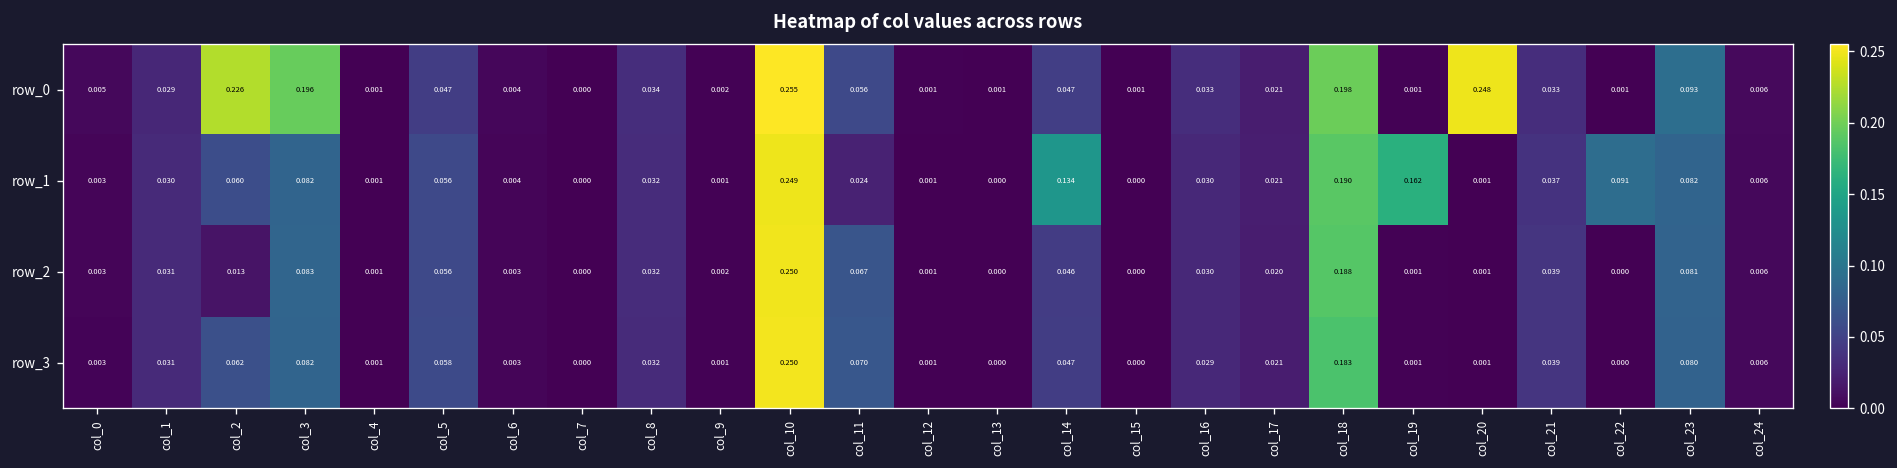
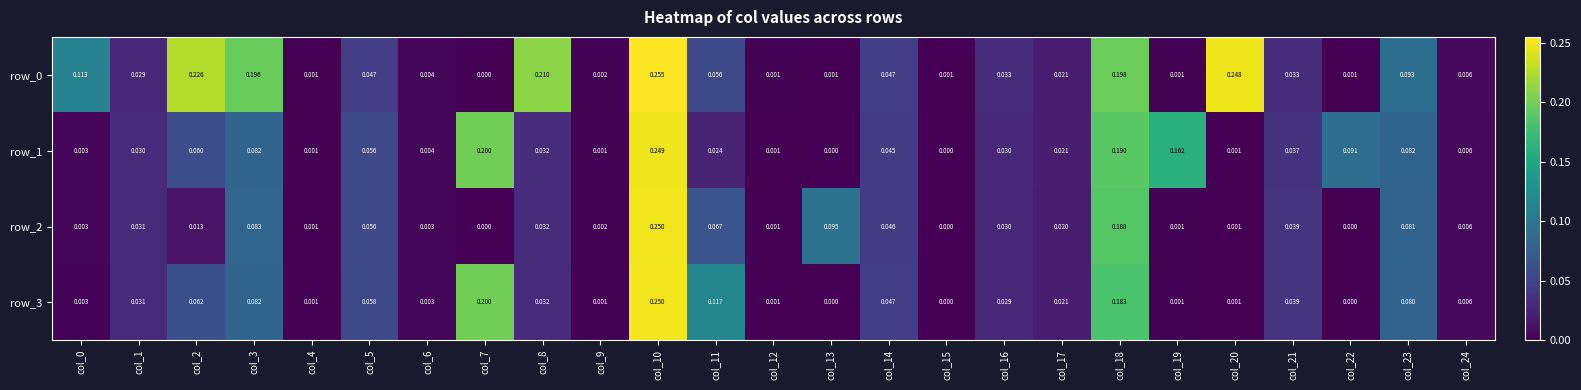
row_0, col_0: 0.005 -> 0.113
row_0, col_8: 0.034 -> 0.210
row_1, col_7: 0.000 -> 0.200
row_1, col_14: 0.134 -> 0.045
row_2, col_13: 0.000 -> 0.095
row_3, col_7: 0.000 -> 0.200
row_3, col_11: 0.070 -> 0.117
